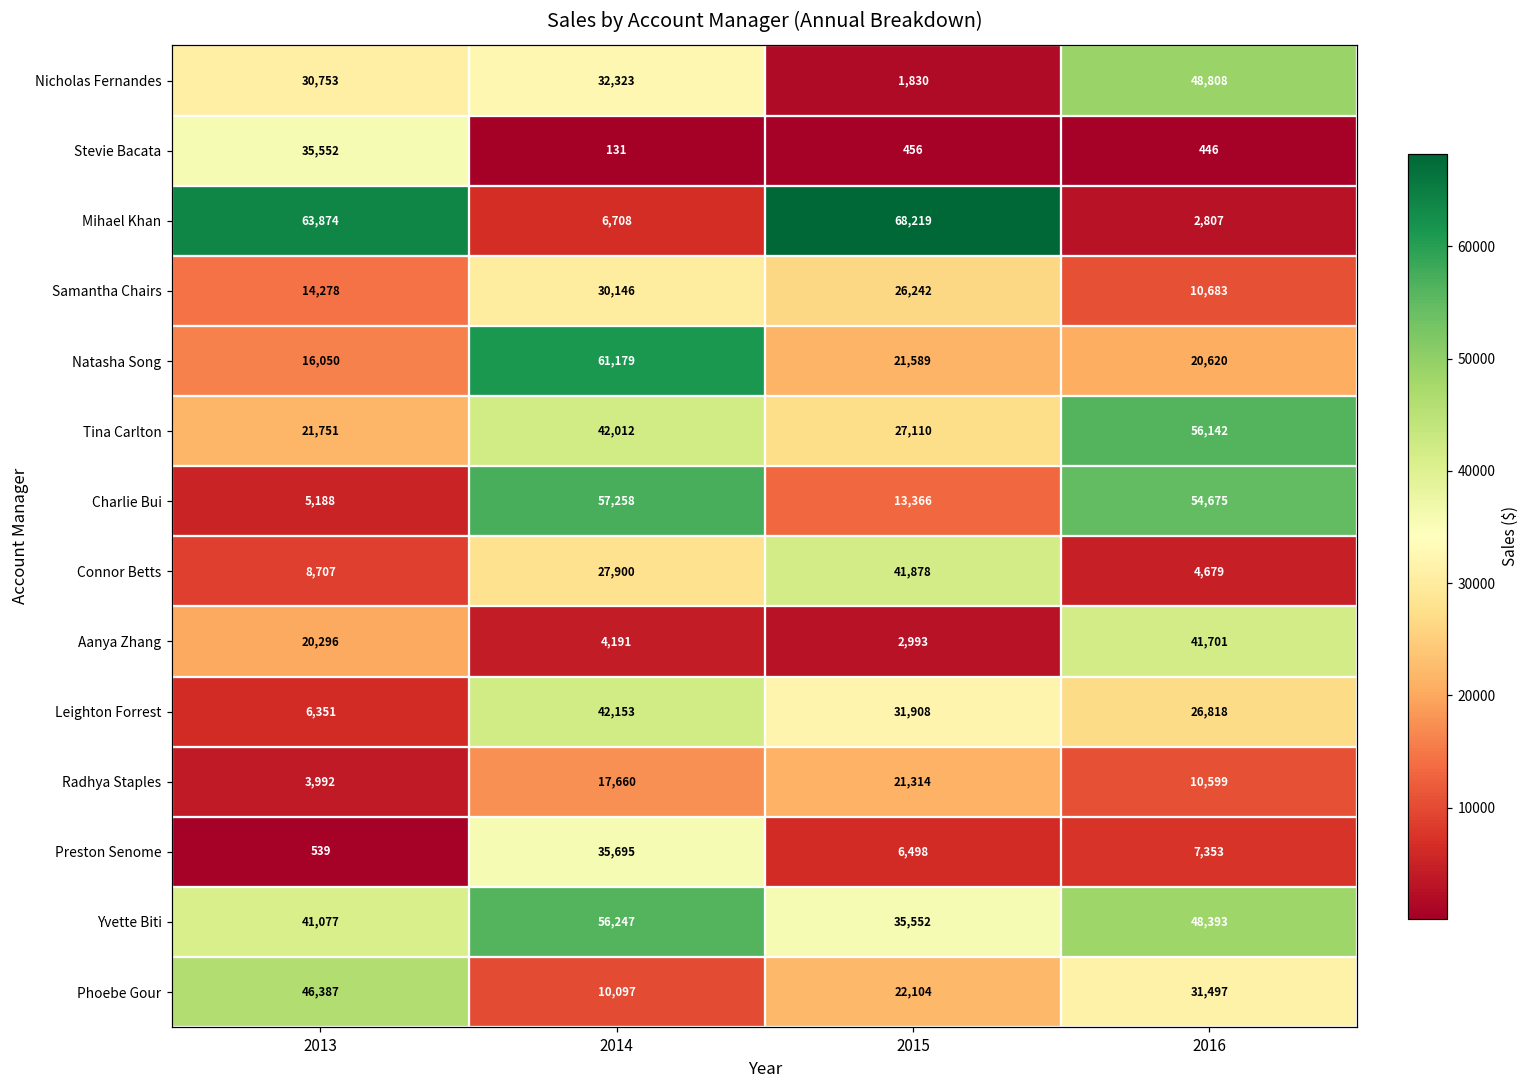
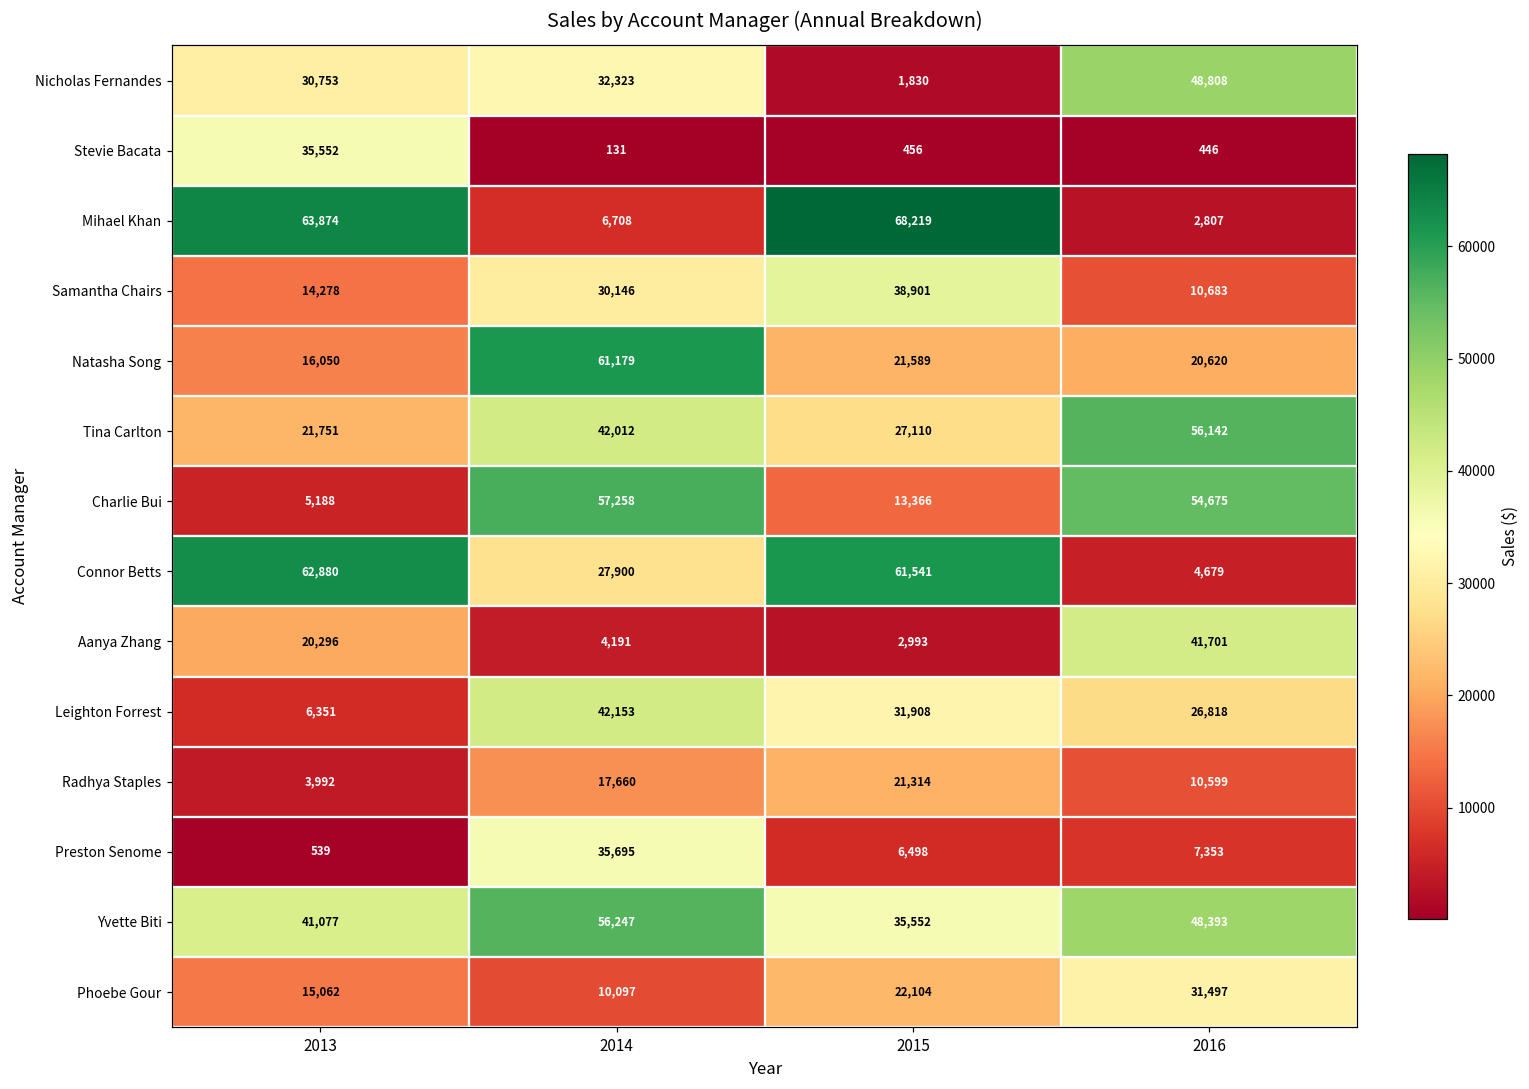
Samantha Chairs, 2015: 26,242 -> 38,901
Connor Betts, 2013: 8,707 -> 62,880
Connor Betts, 2015: 41,878 -> 61,541
Phoebe Gour, 2013: 46,387 -> 15,062
